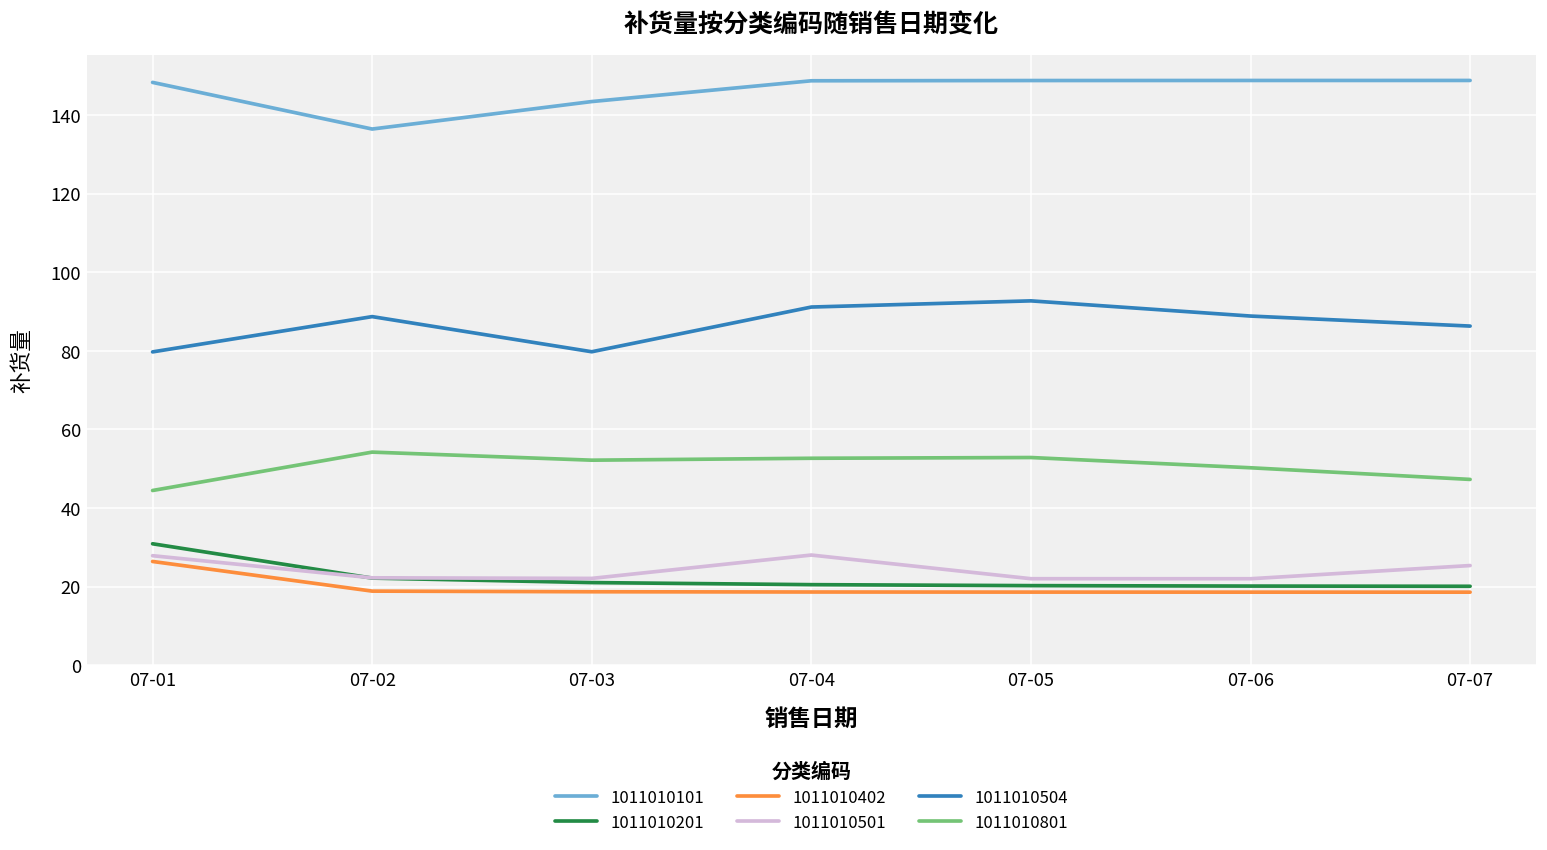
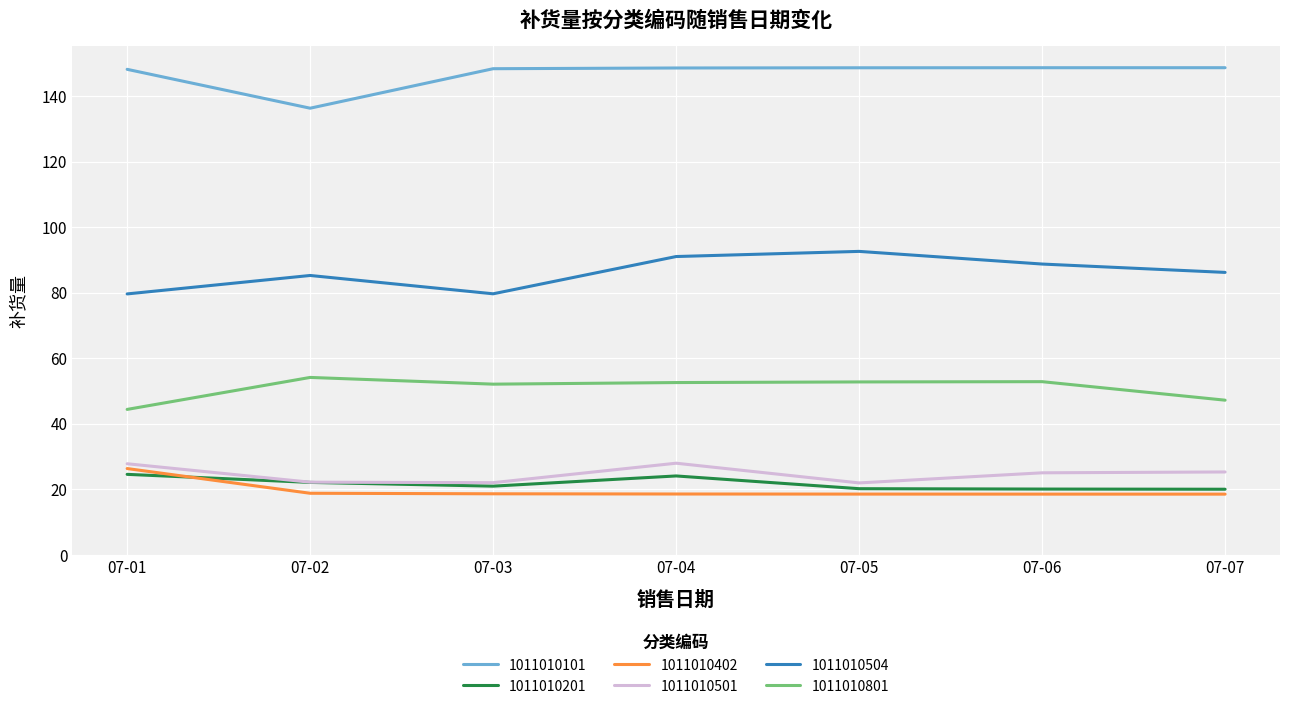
1011010201, 07-01: 31 -> 25
1011010504, 07-02: 89 -> 85
1011010101, 07-03: 143 -> 148
1011010201, 07-04: 20 -> 24
1011010501, 07-06: 22 -> 25
1011010801, 07-06: 50 -> 53
